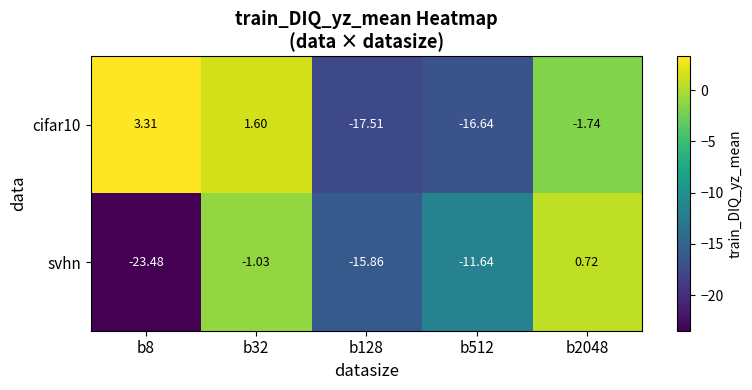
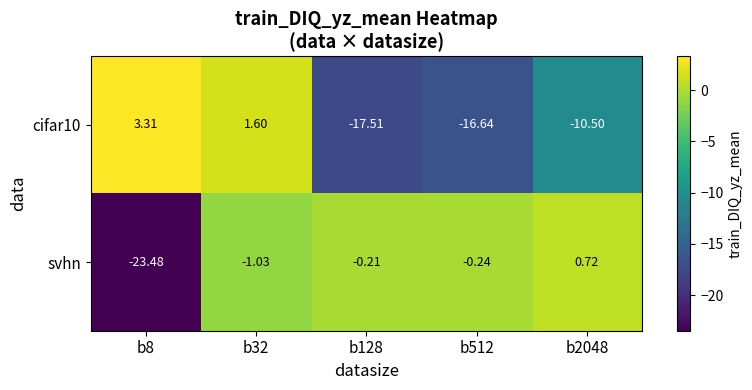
cifar10, b2048: -1.74 -> -10.50
svhn, b128: -15.86 -> -0.21
svhn, b512: -11.64 -> -0.24
